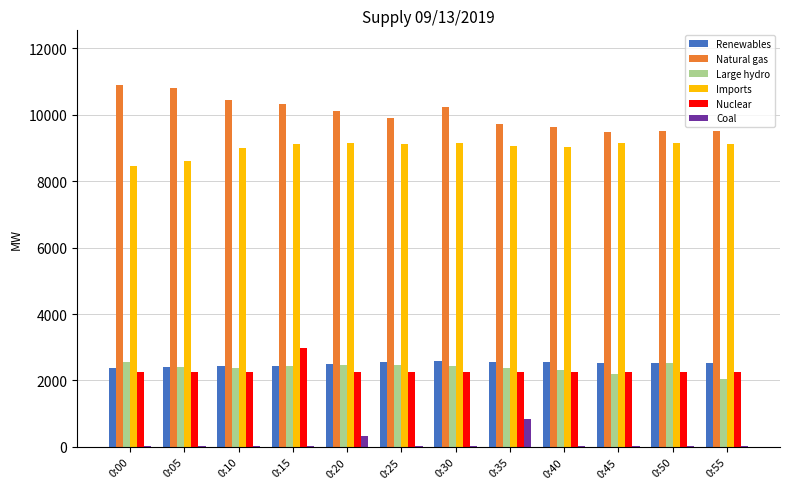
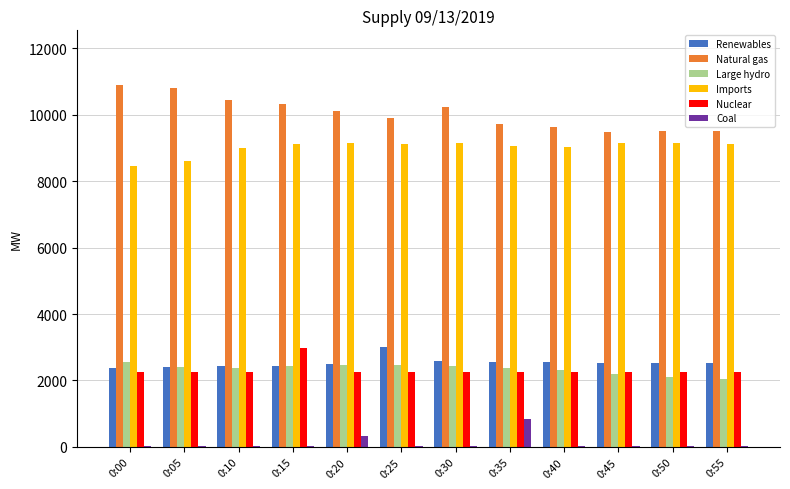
Renewables, 0:25: 2600 -> 3000
Large hydro, 0:50: 2500 -> 2100
